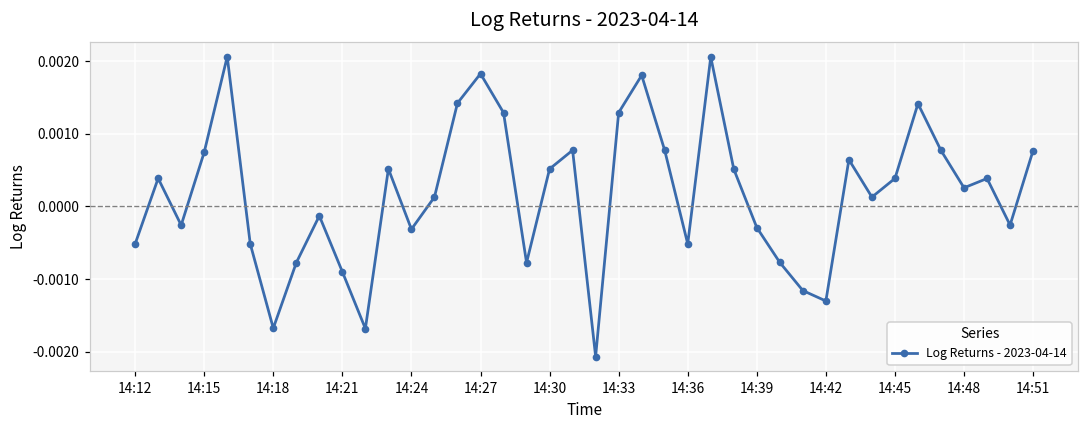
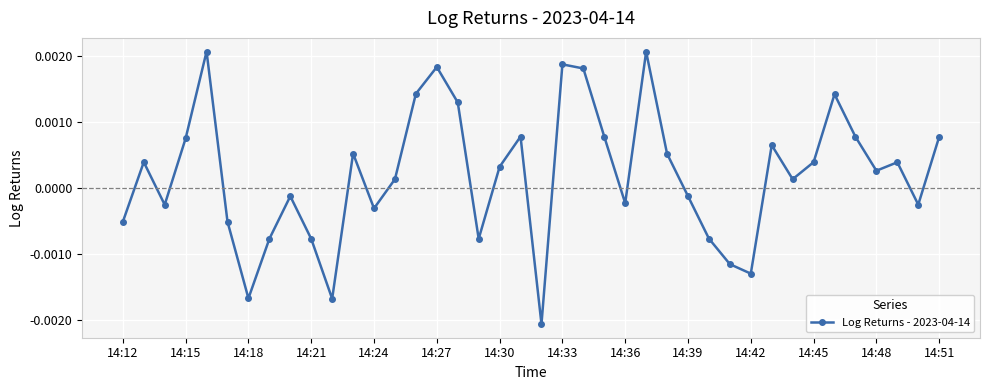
14:21: -0.0009 -> -0.0008
14:30: 0.0005 -> 0.0003
14:33: 0.0013 -> 0.0019
14:36: -0.0005 -> -0.0002
14:39: -0.0003 -> -0.0001
